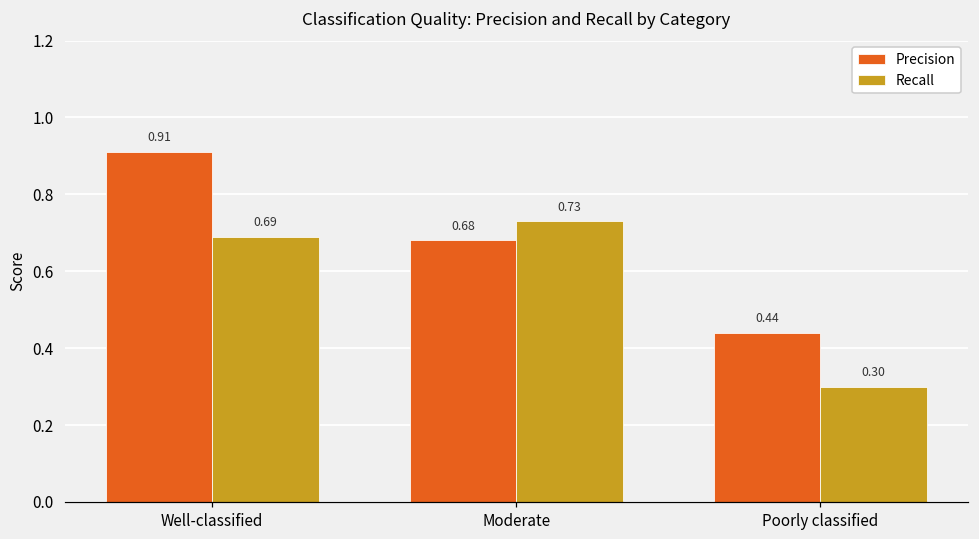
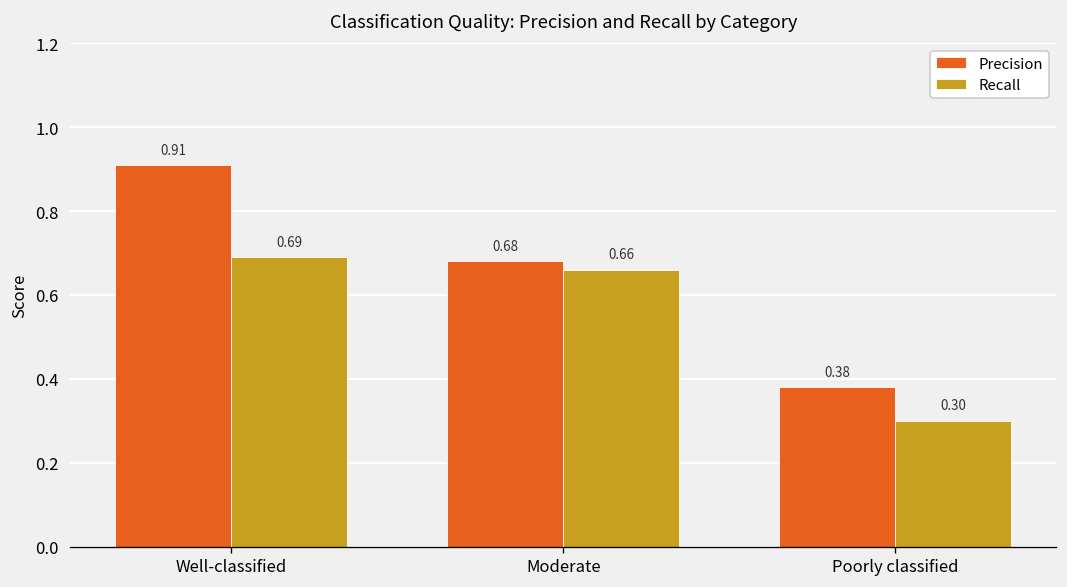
Recall, Moderate: 0.73 -> 0.66
Precision, Poorly classified: 0.44 -> 0.38
